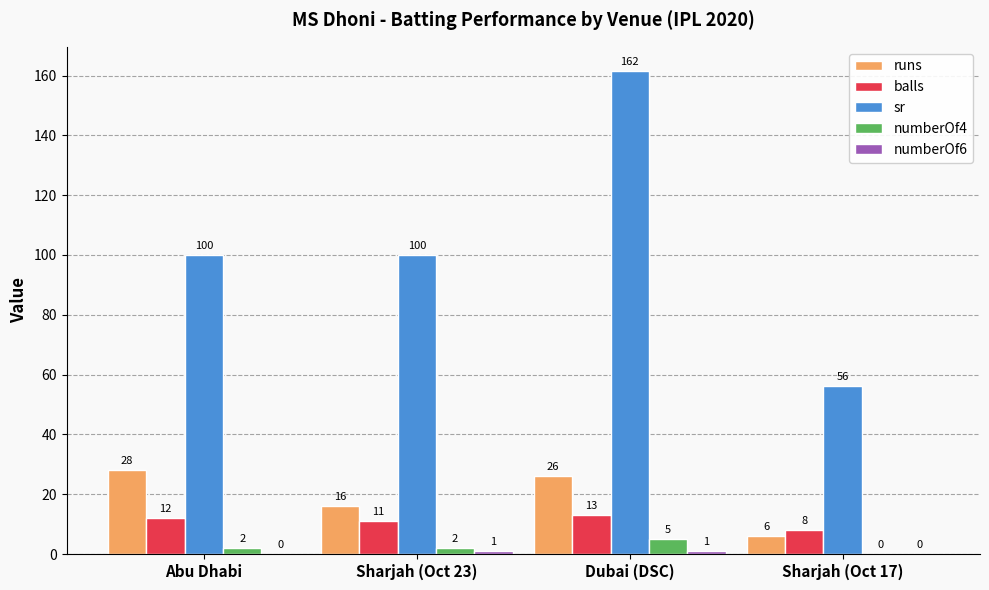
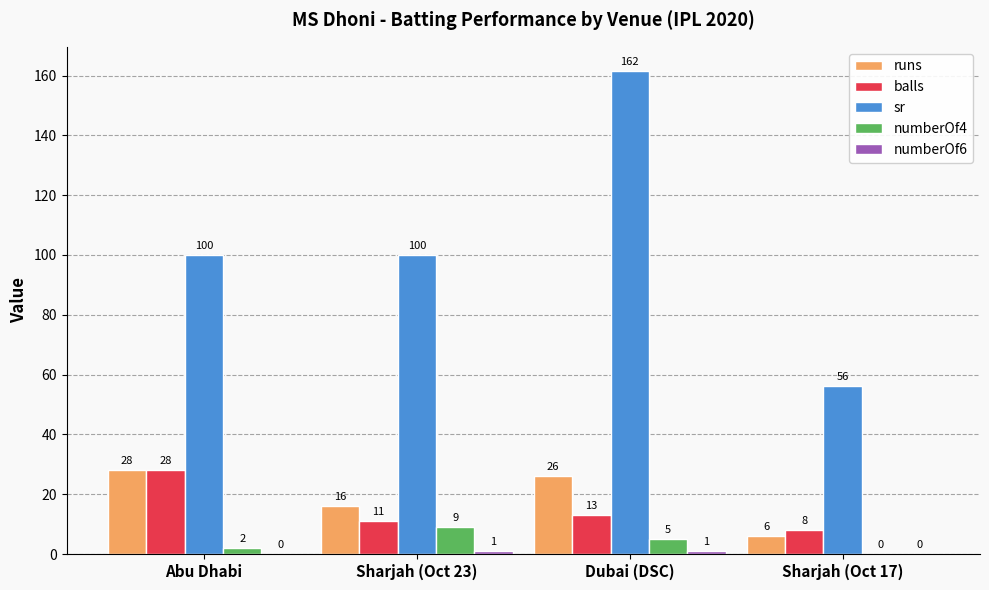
balls, Abu Dhabi: 12 -> 28
numberOf4, Sharjah (Oct 23): 2 -> 9
